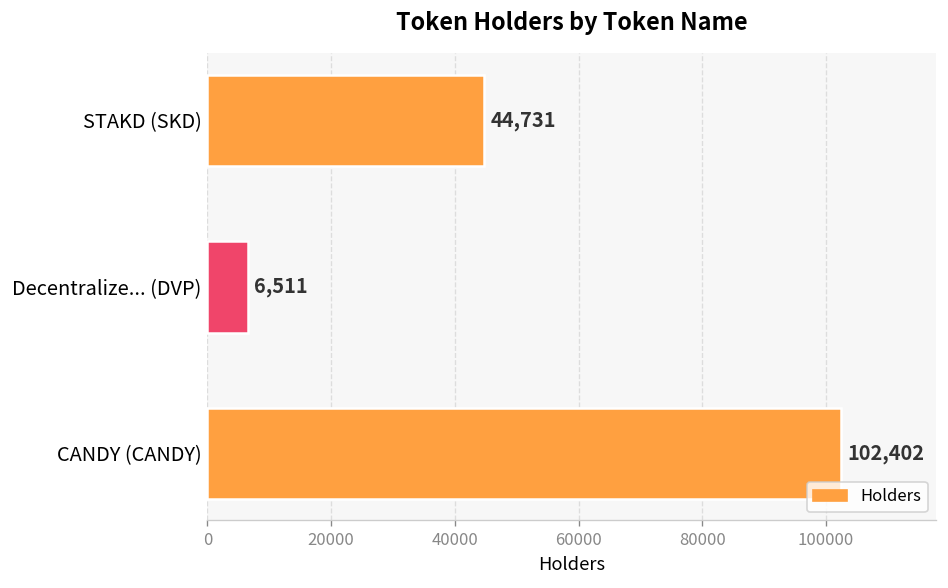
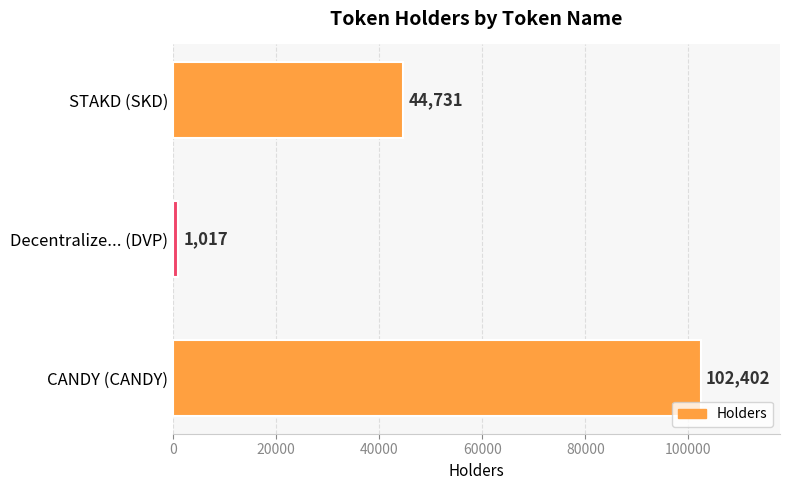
Decentralize... (DVP): 6,511 -> 1,017
